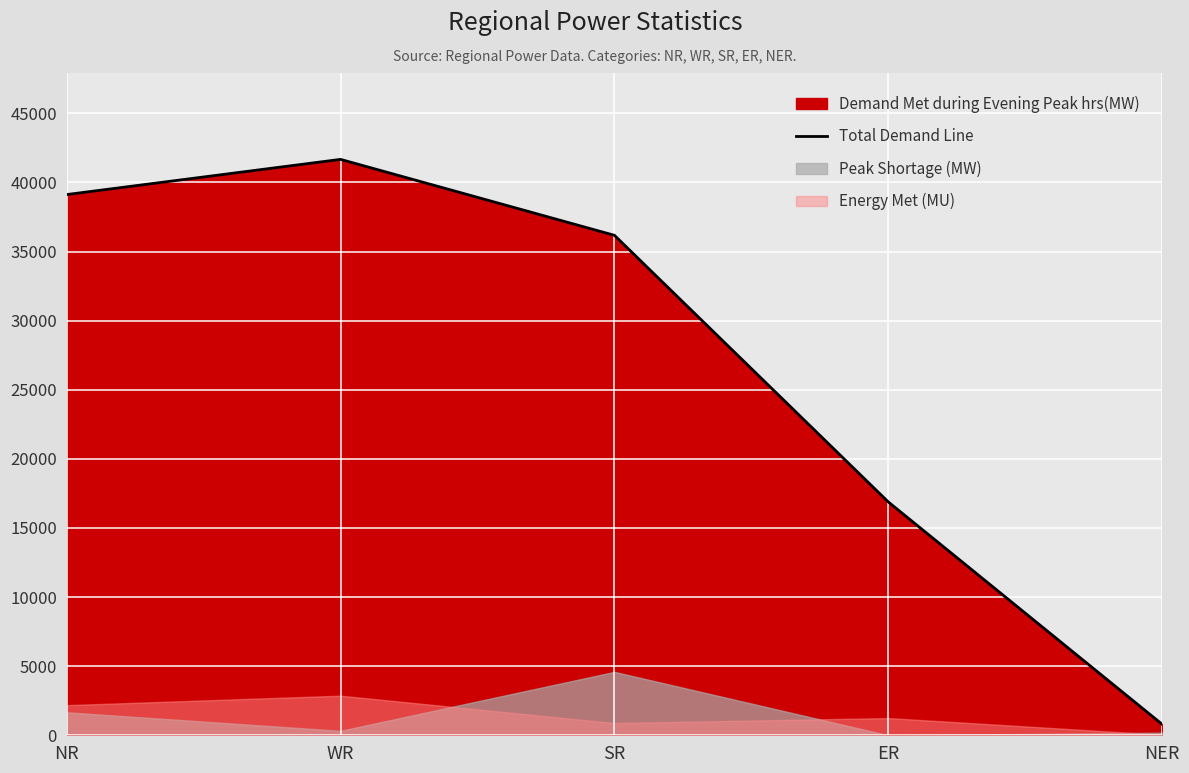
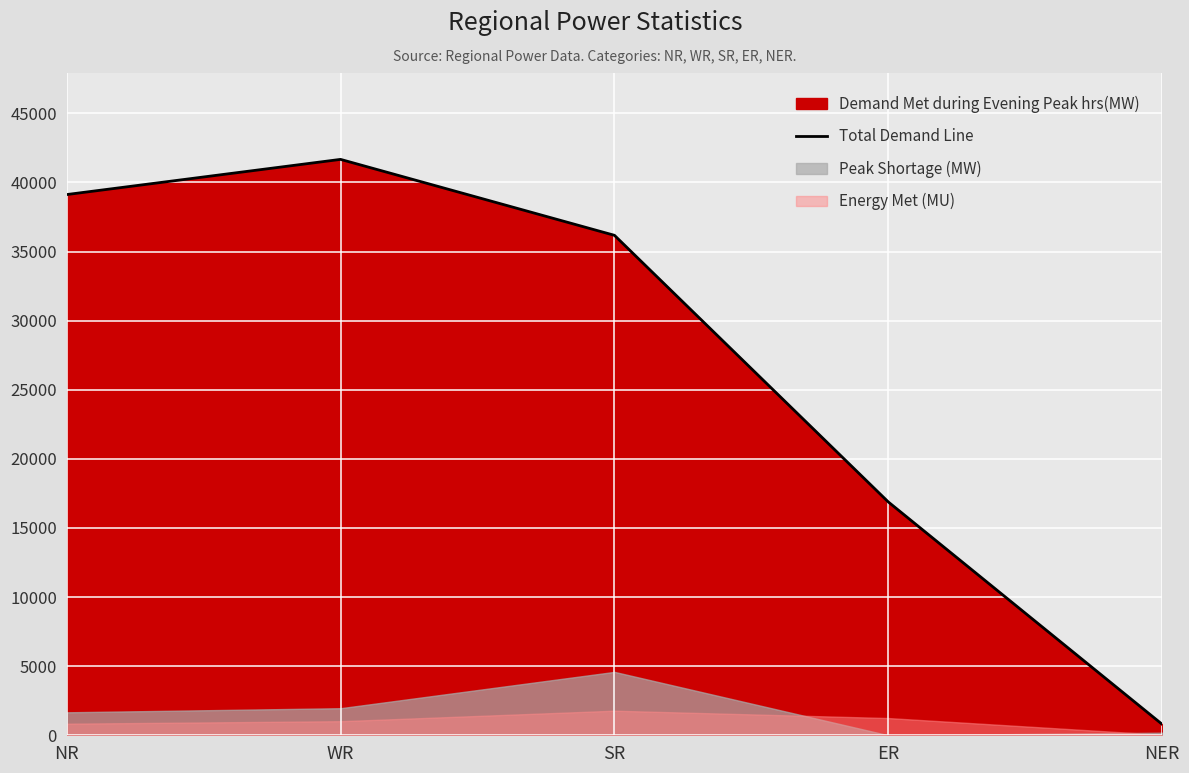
Energy Met (MU), NR: 2200 -> 800
Peak Shortage (MW), WR: 300 -> 2000
Energy Met (MU), WR: 2900 -> 1000
Energy Met (MU), SR: 900 -> 1800
